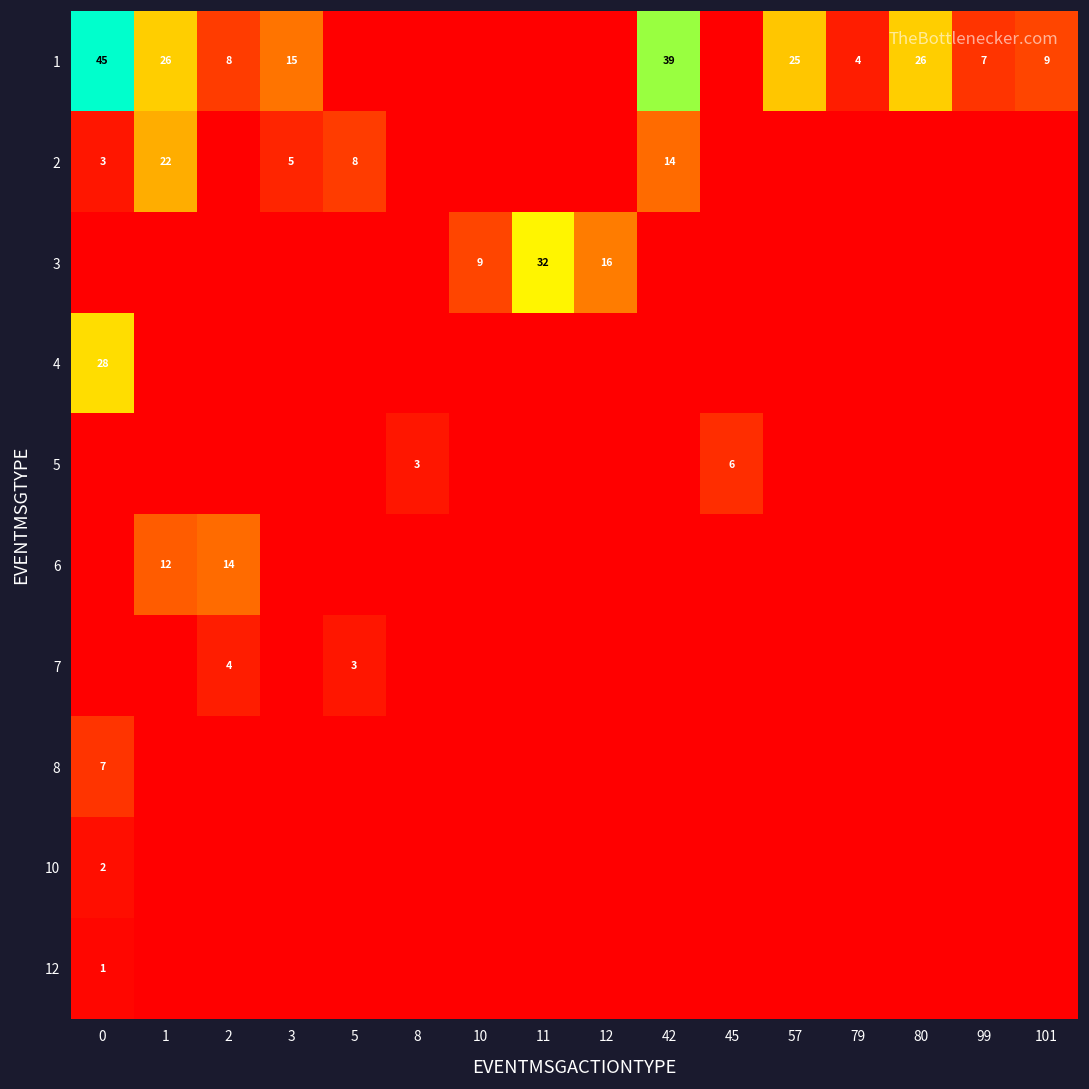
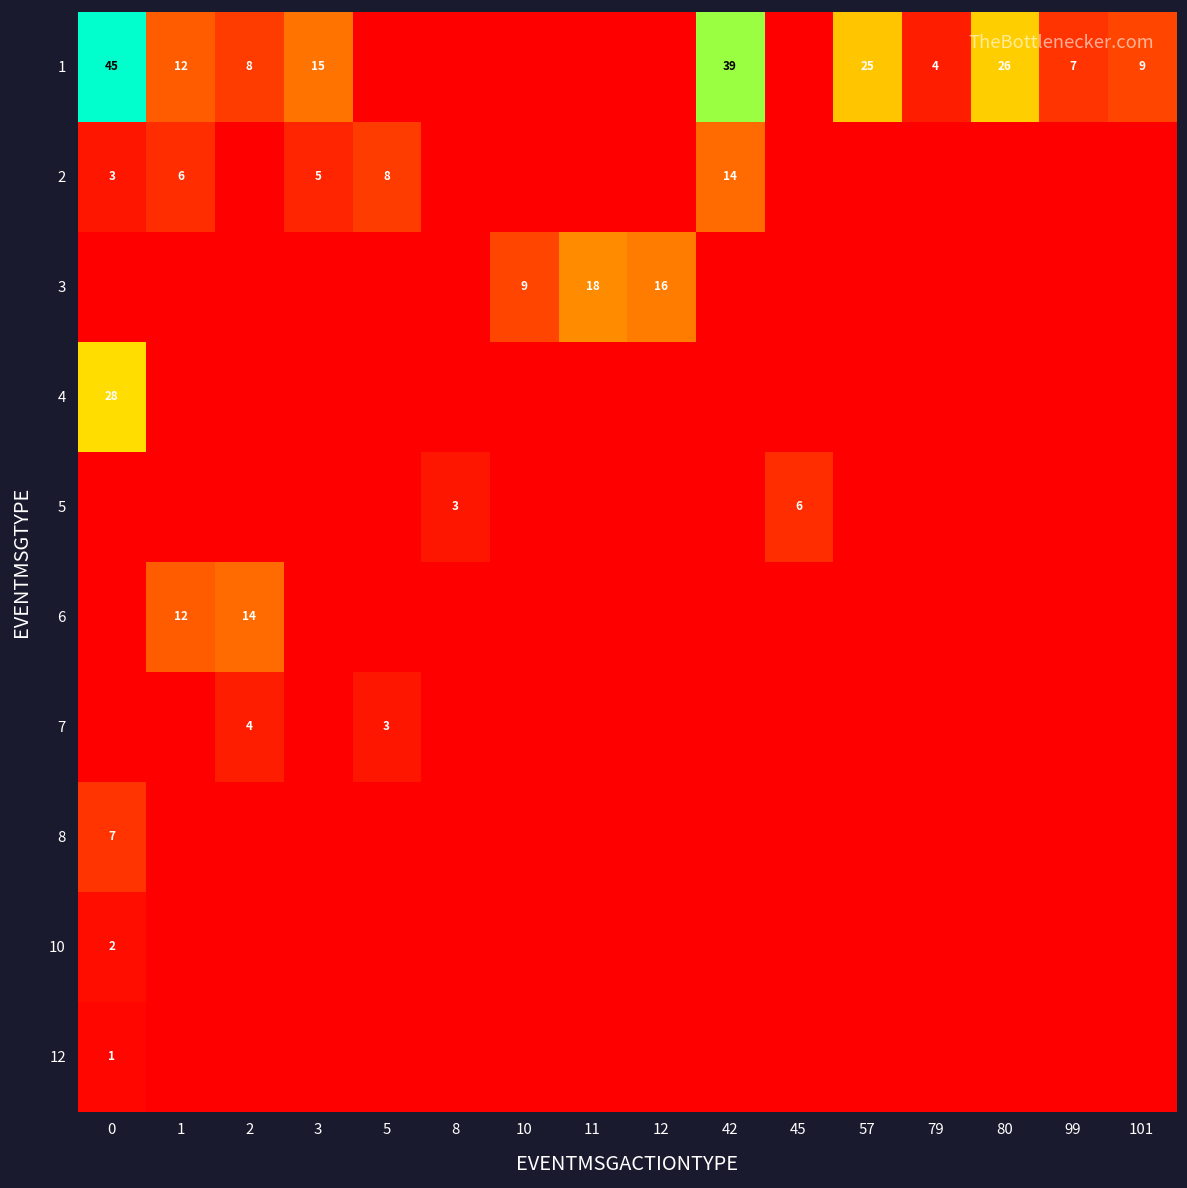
1, 1: 26 -> 12
2, 1: 22 -> 6
3, 11: 32 -> 18
